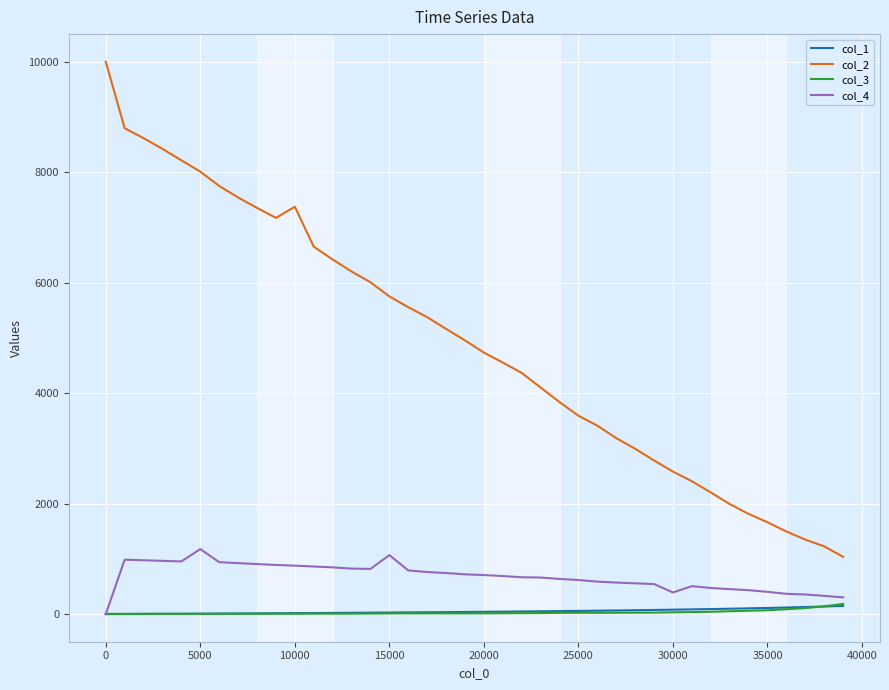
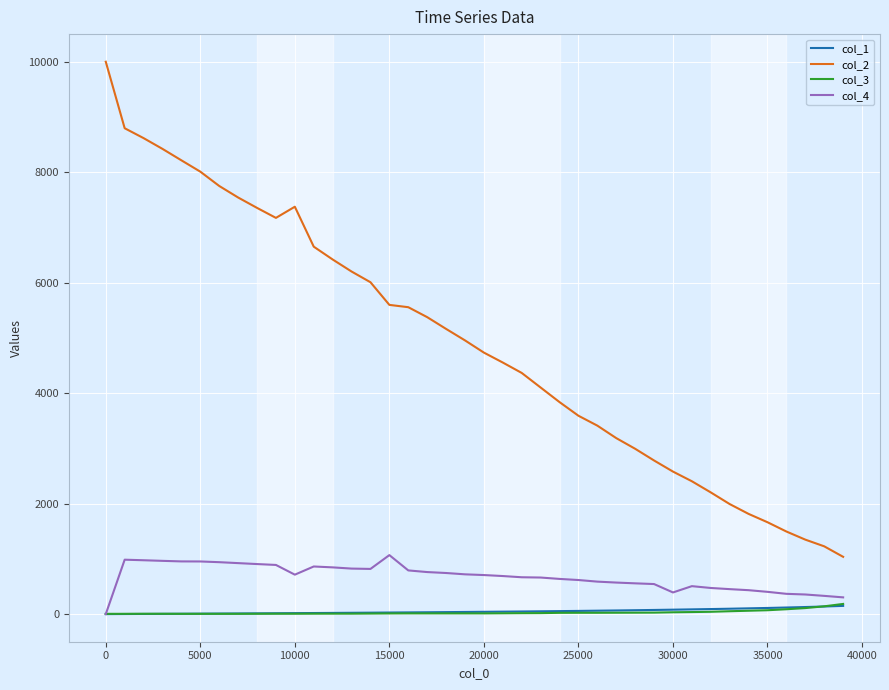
col_4, 5000: 1200 -> 1000
col_4, 10000: 900 -> 700
col_2, 15000: 5800 -> 5600
